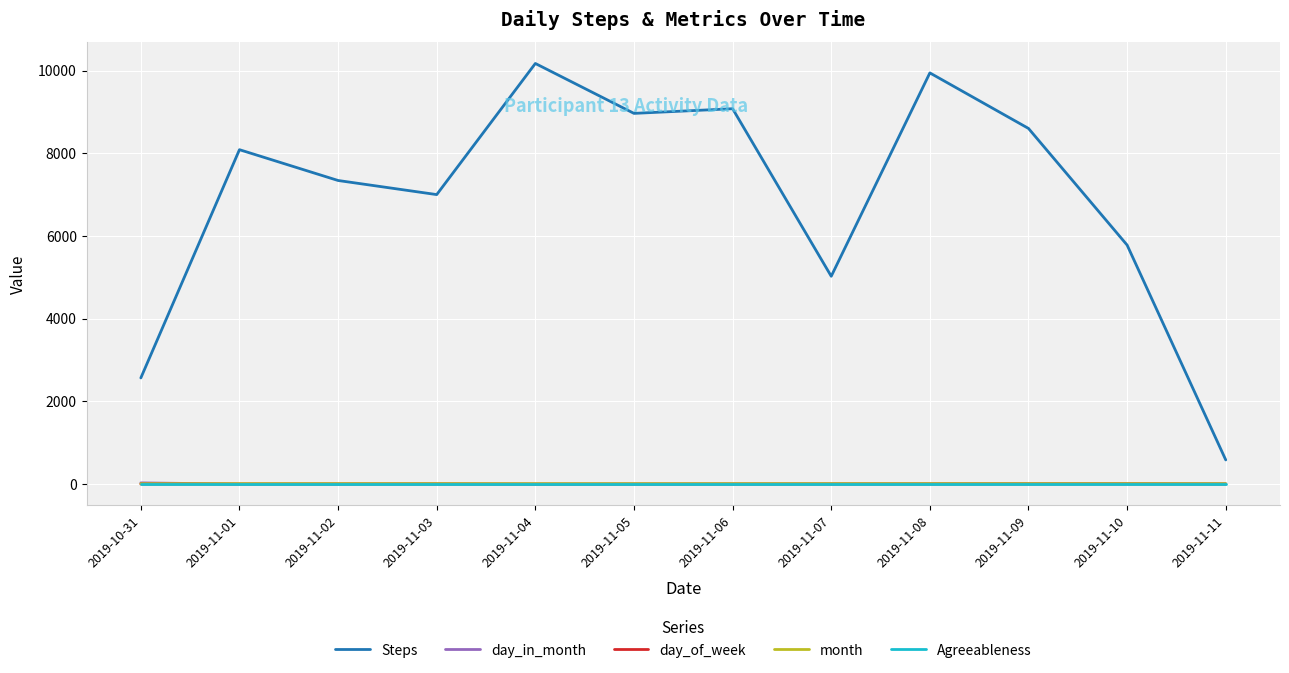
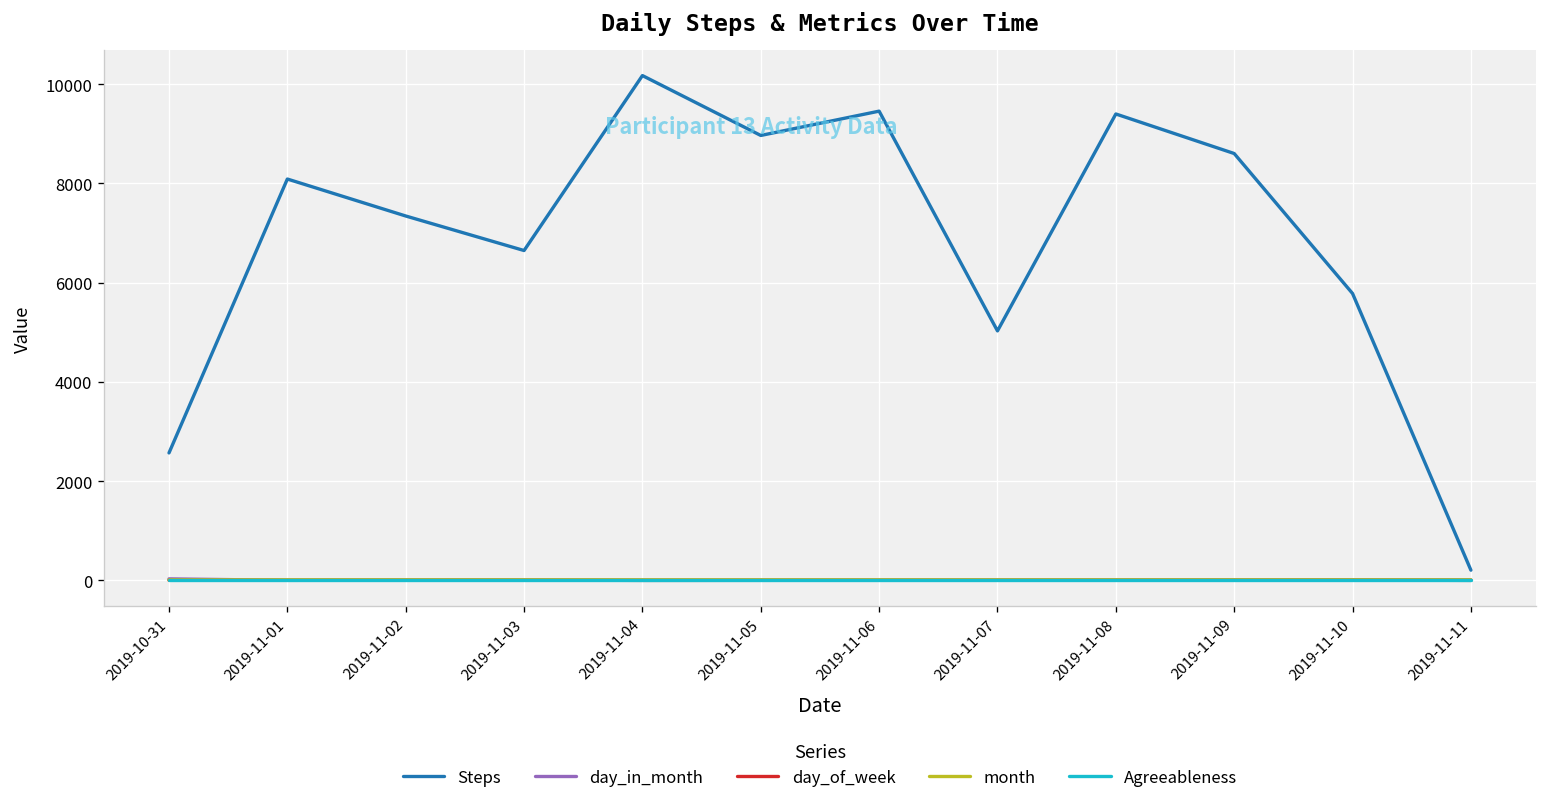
Steps, 2019-11-03: 7000 -> 6600
Steps, 2019-11-06: 9100 -> 9500
Steps, 2019-11-08: 9900 -> 9400
Steps, 2019-11-11: 600 -> 200
